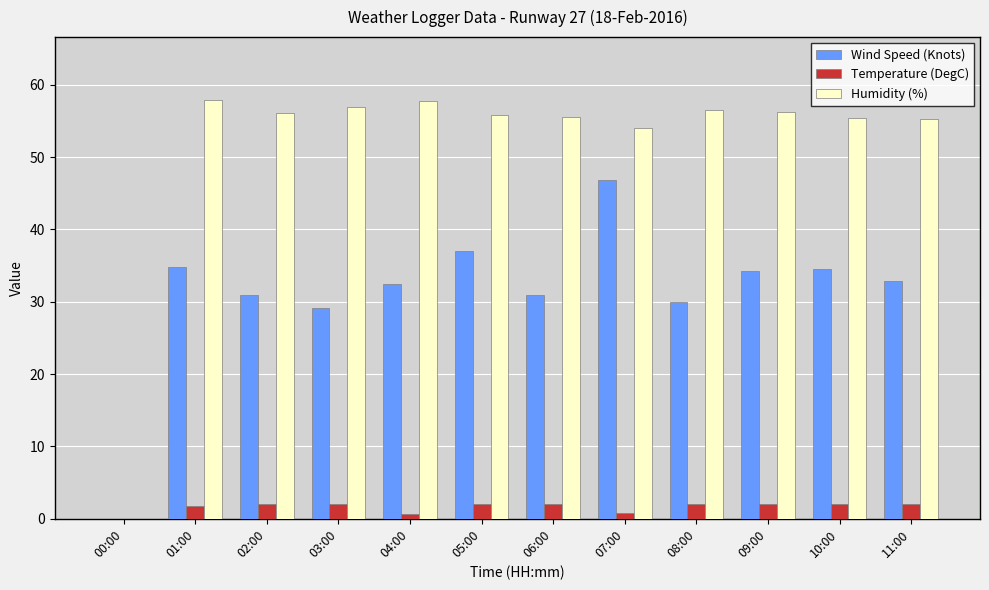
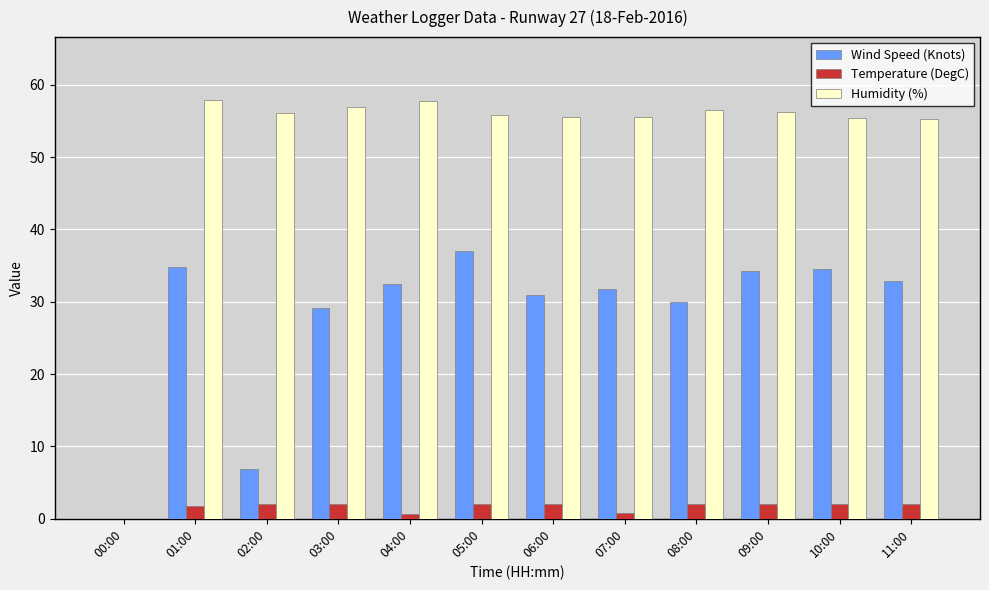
Wind Speed (Knots), 02:00: 31 -> 7
Wind Speed (Knots), 07:00: 47 -> 32
Humidity (%), 07:00: 54 -> 56
